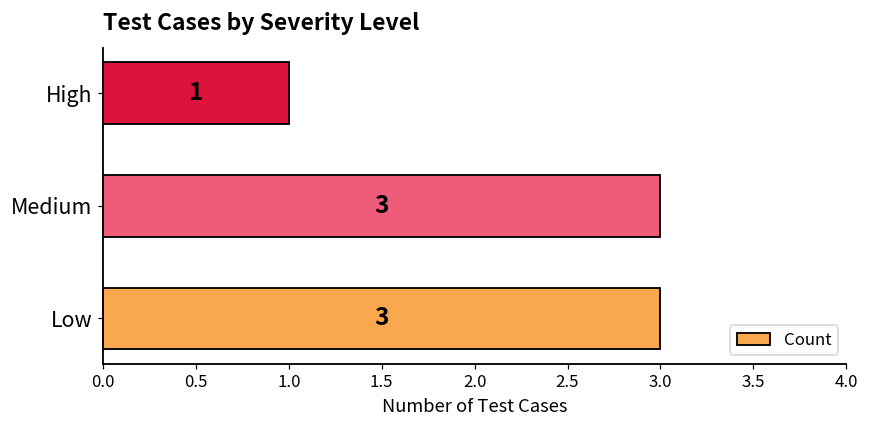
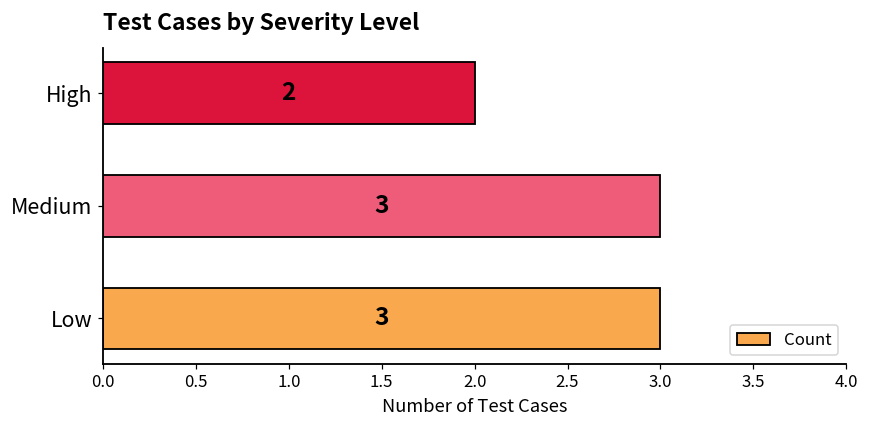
High: 1 -> 2
